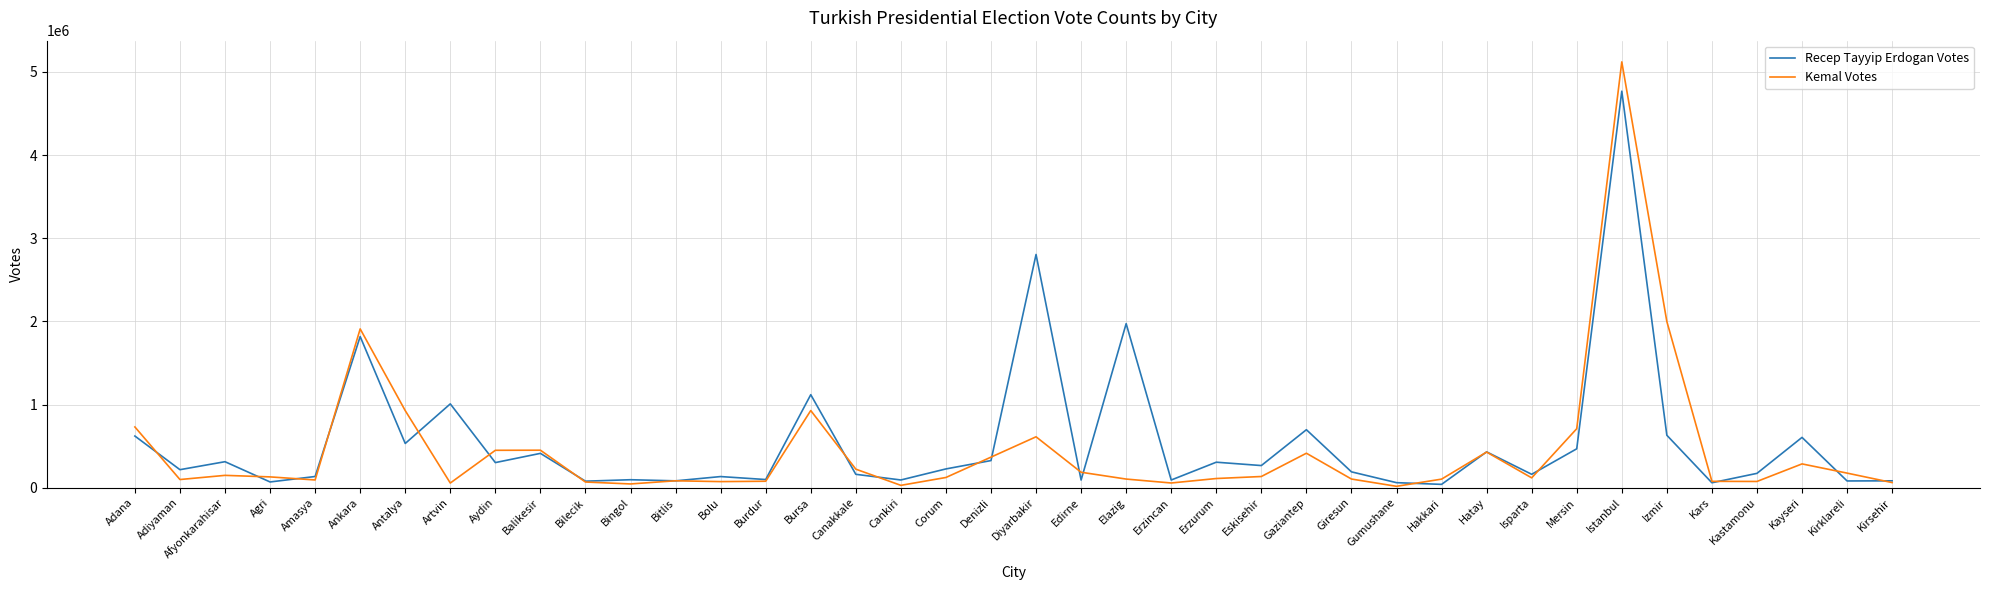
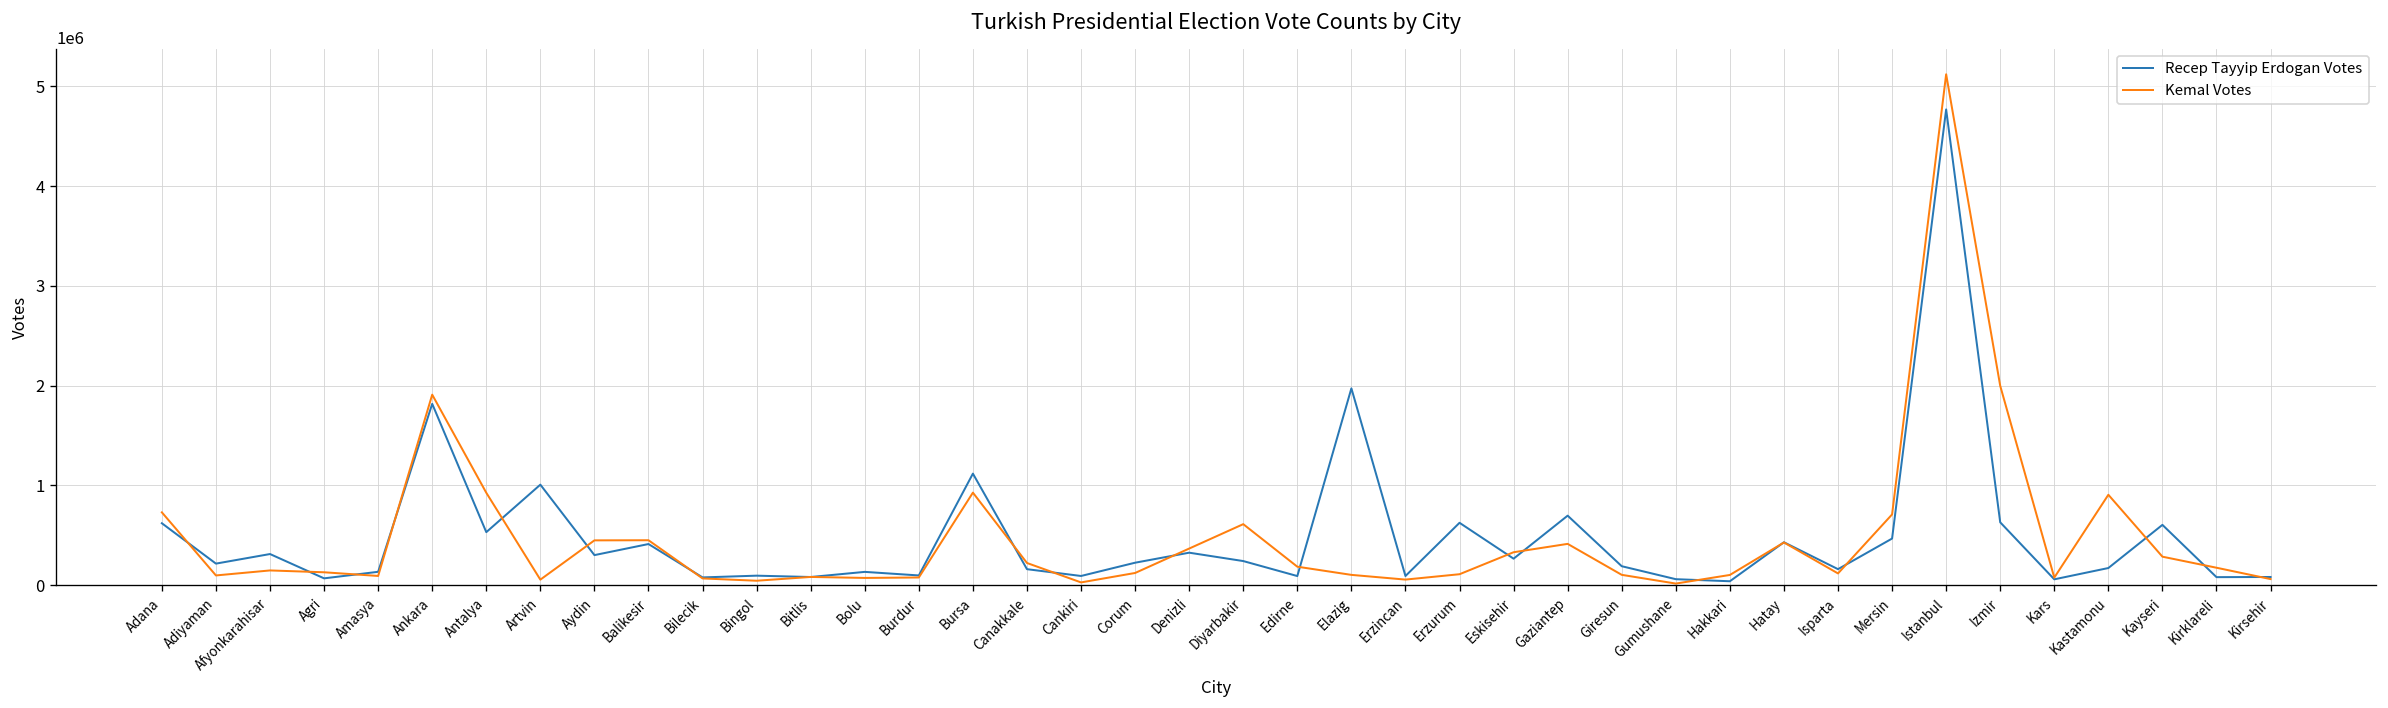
Recep Tayyip Erdogan Votes, Diyarbakir: 2800000 -> 200000
Recep Tayyip Erdogan Votes, Erzurum: 300000 -> 600000
Kemal Votes, Eskisehir: 100000 -> 300000
Kemal Votes, Kastamonu: 100000 -> 900000
